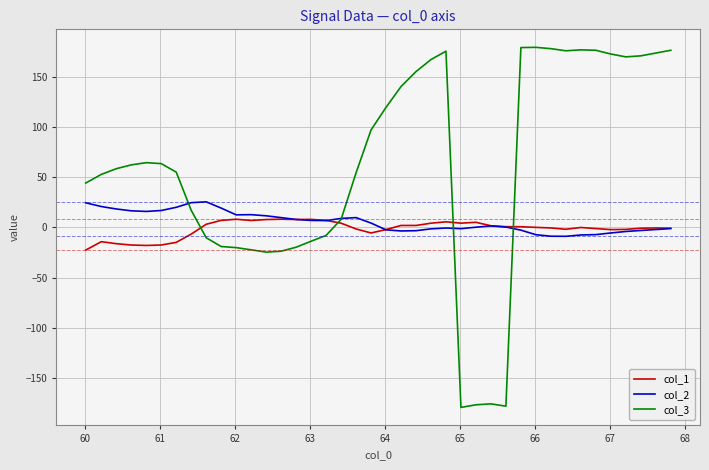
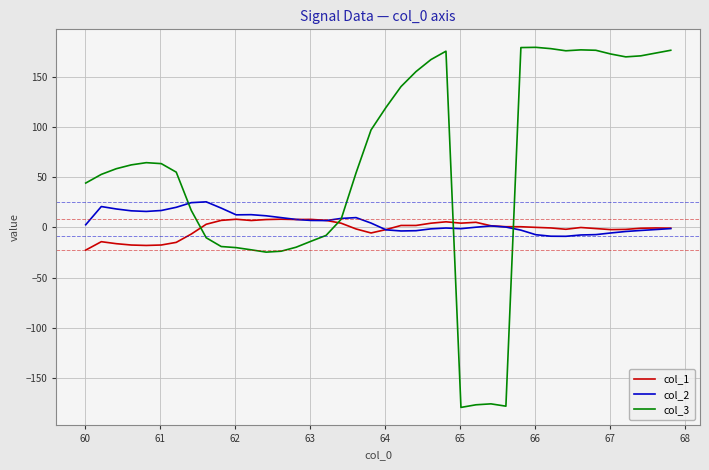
col_2, 60: 25 -> 3
